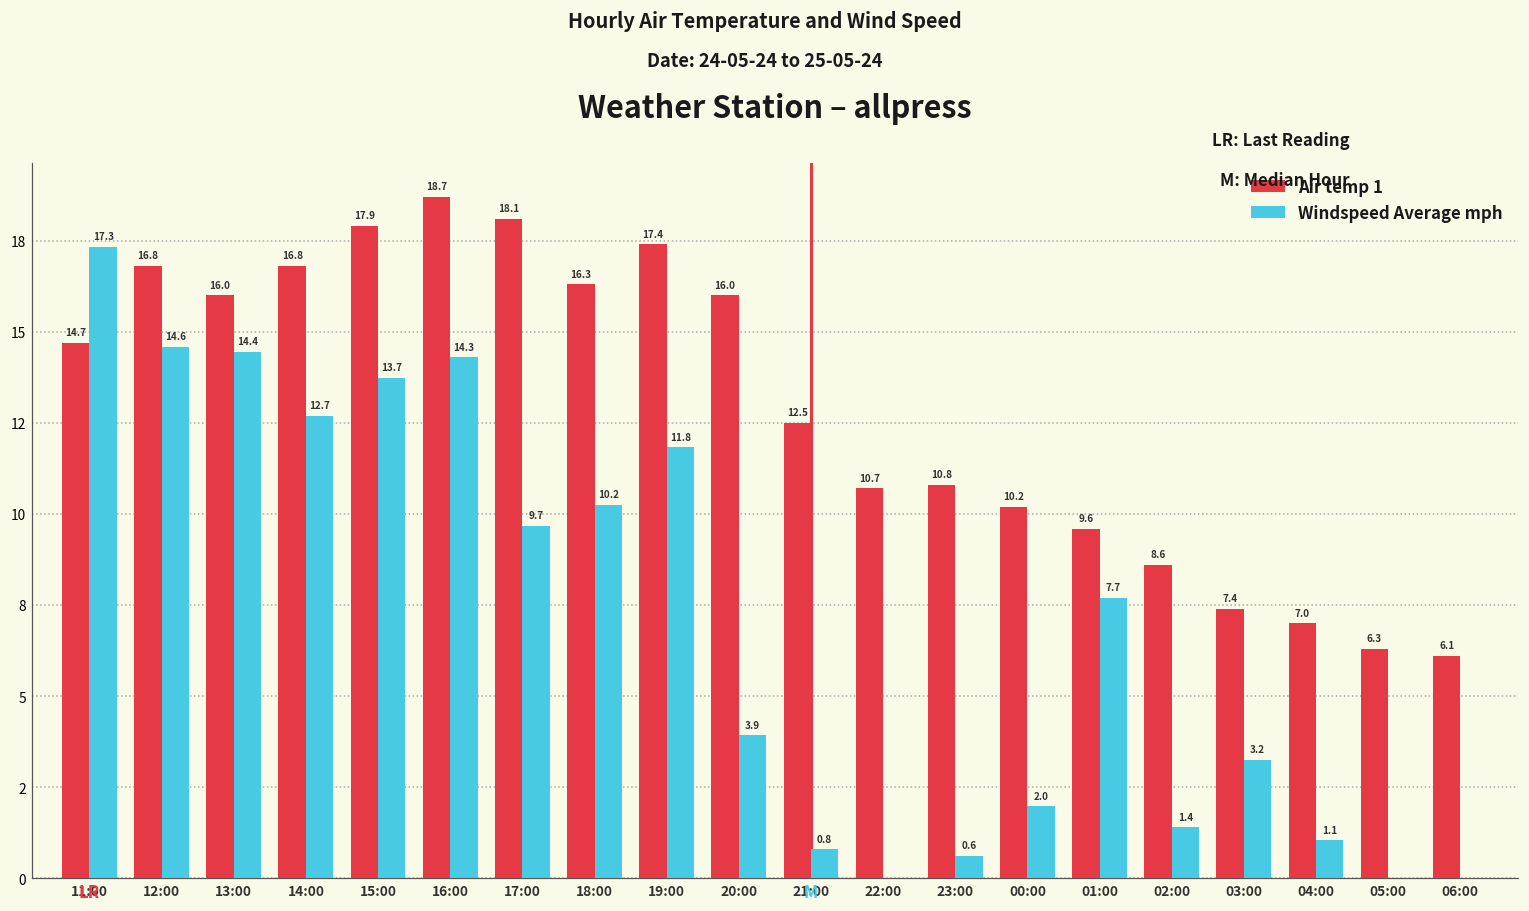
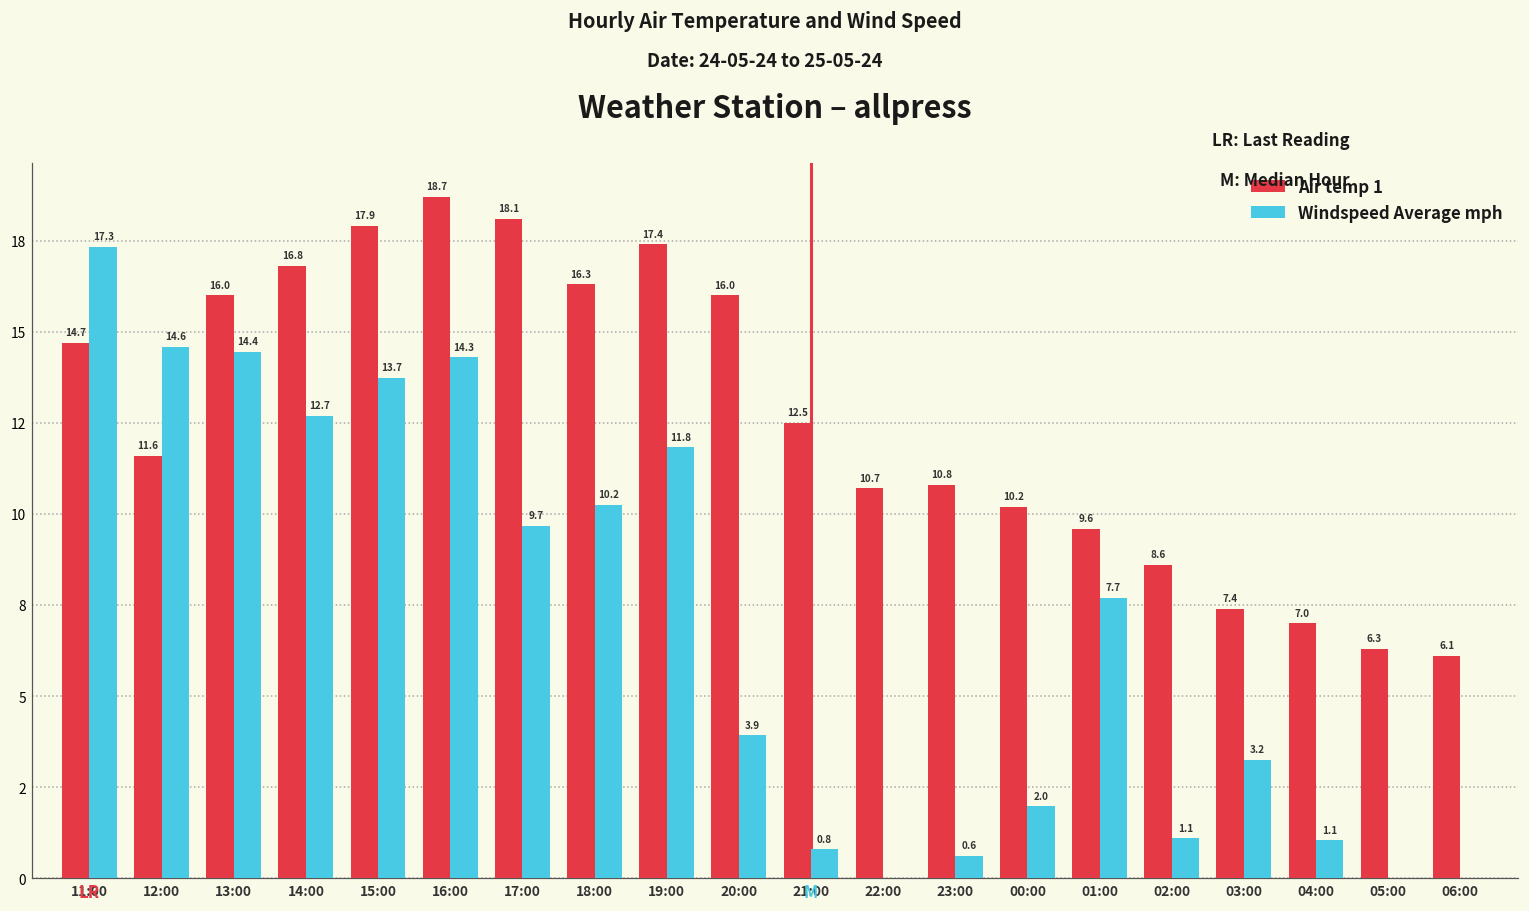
Air temp 1, 12:00: 16.8 -> 11.6
Windspeed Average mph, 02:00: 1.4 -> 1.1
